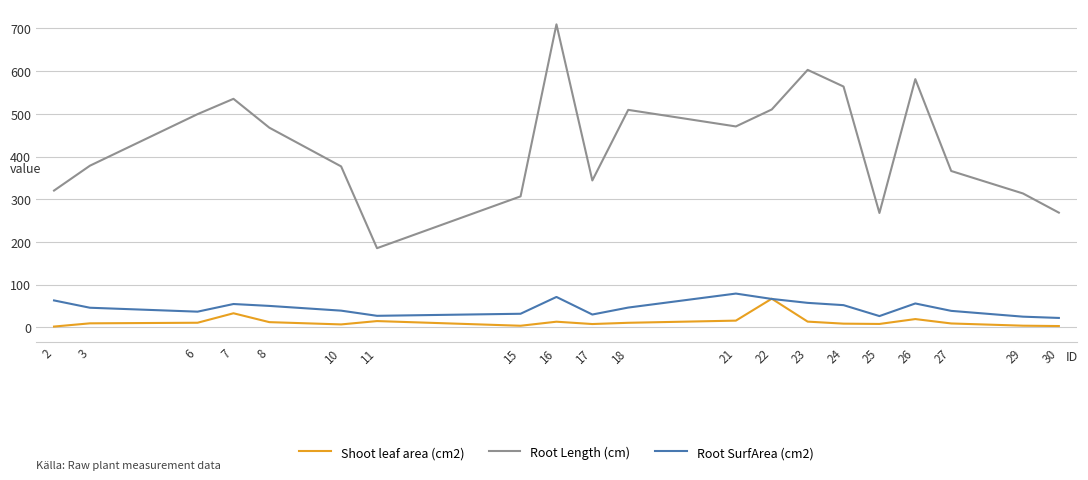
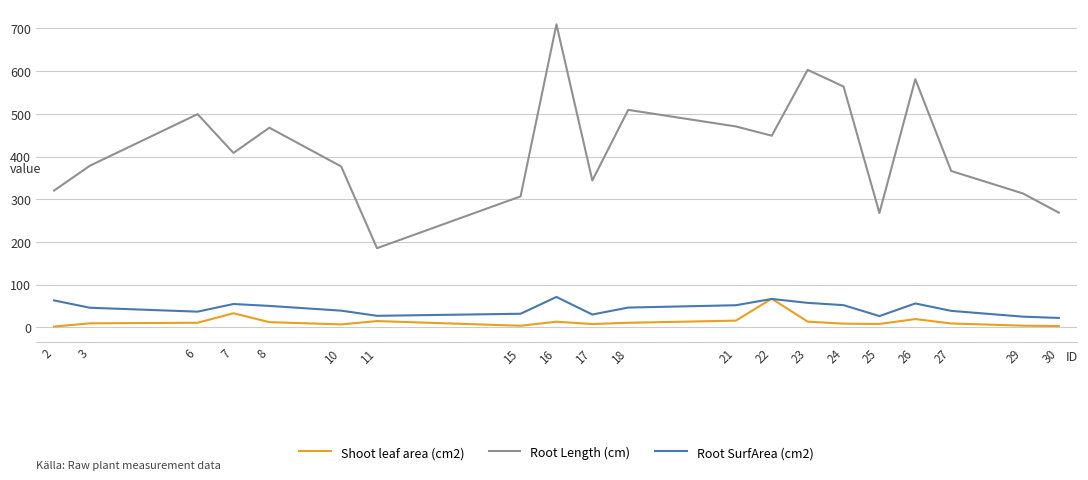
Root Length (cm), 7: 540 -> 410
Root SurfArea (cm2), 21: 80 -> 50
Root Length (cm), 22: 510 -> 450
